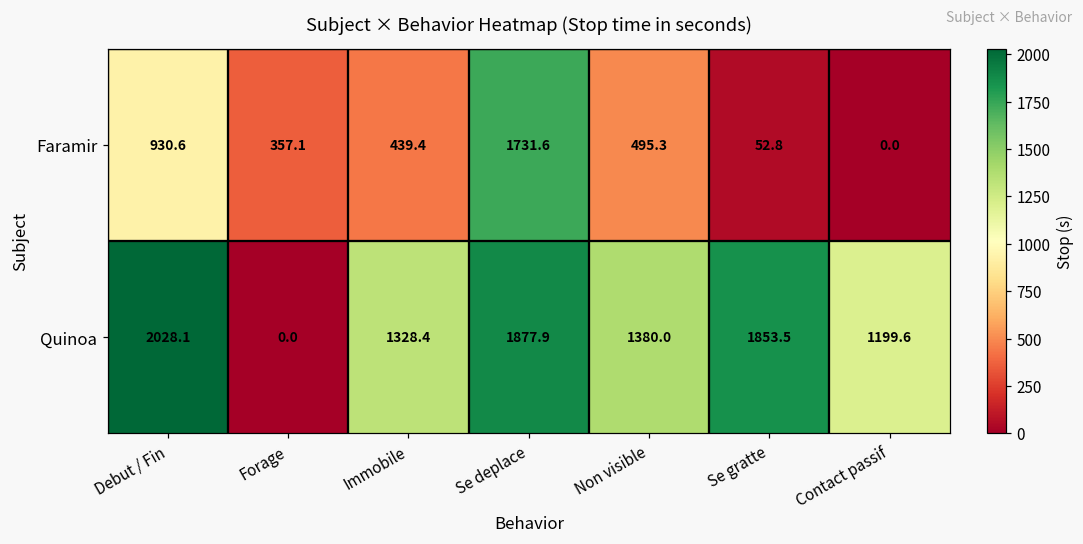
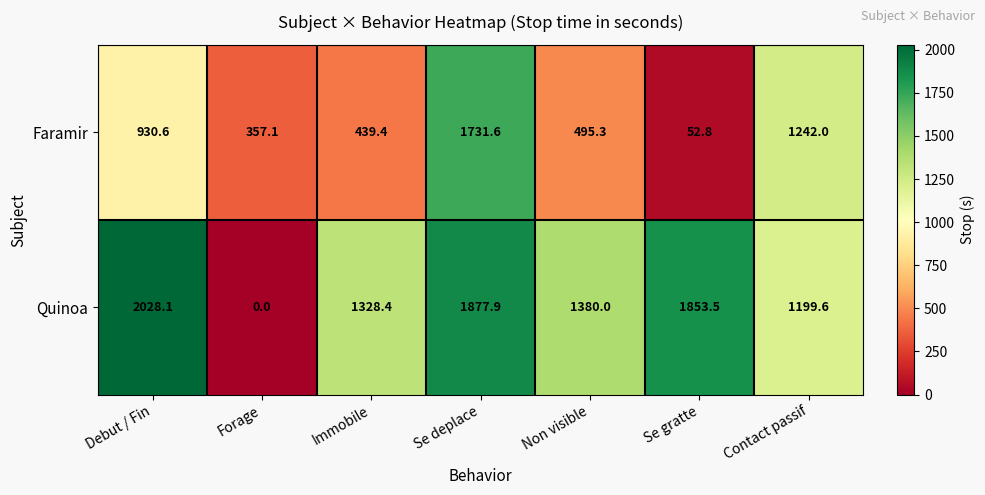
Faramir, Contact passif: 0.0 -> 1242.0
